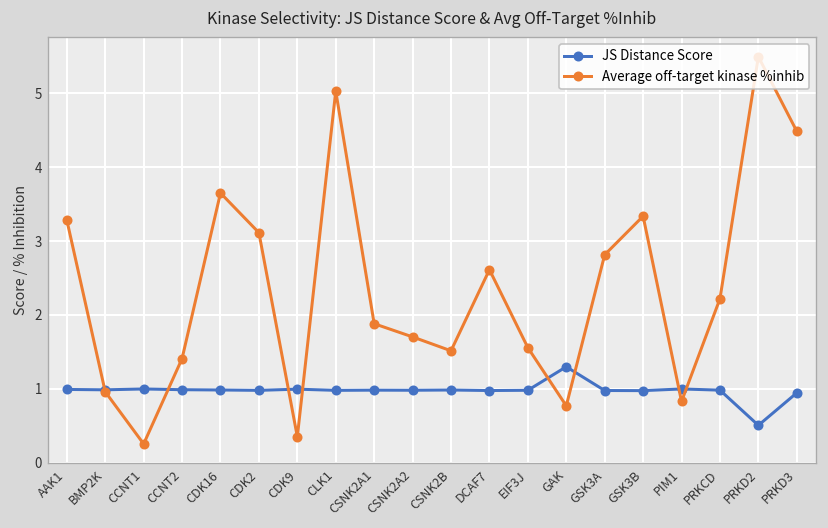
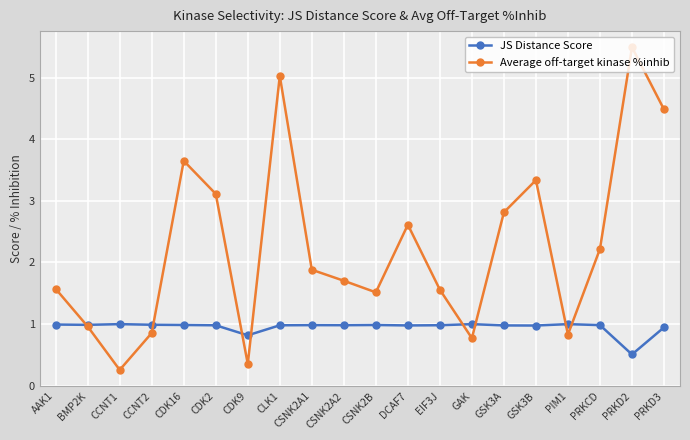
Average off-target kinase %inhib, AAK1: 3.3 -> 1.6
Average off-target kinase %inhib, CCNT2: 1.4 -> 0.9
JS Distance Score, CDK9: 1.0 -> 0.8
JS Distance Score, GAK: 1.3 -> 1.0
